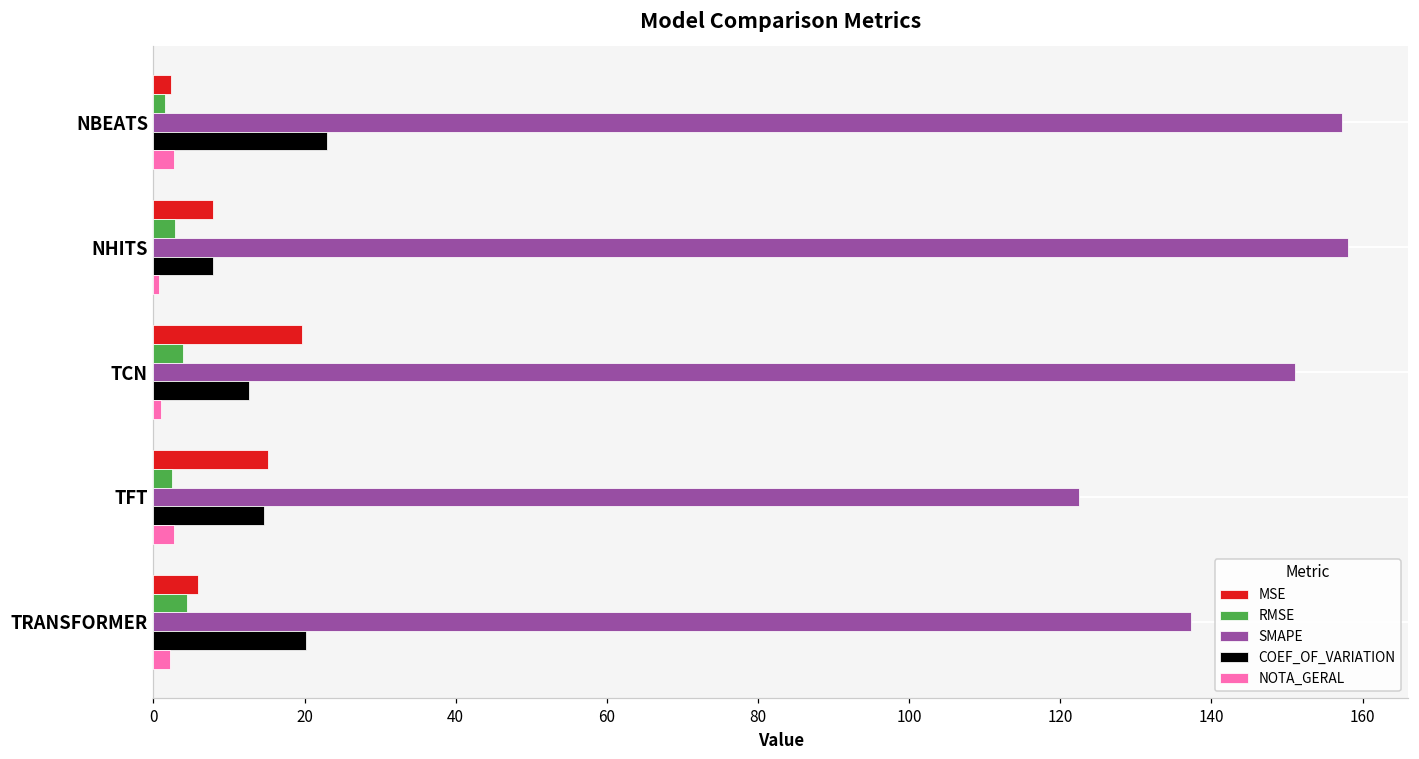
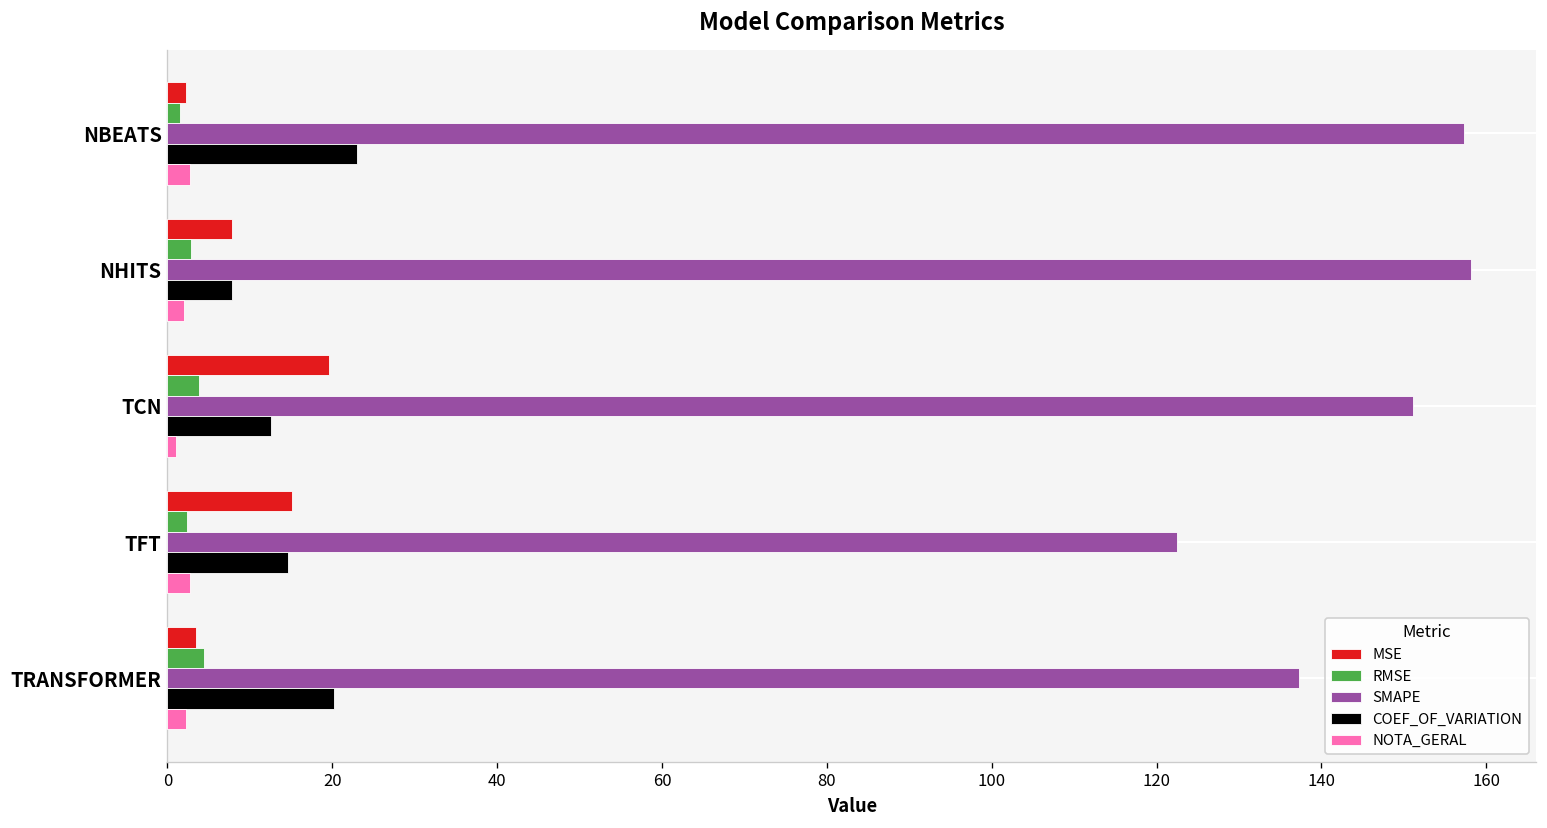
NOTA_GERAL, NHITS: 1 -> 2
MSE, TRANSFORMER: 6 -> 4
